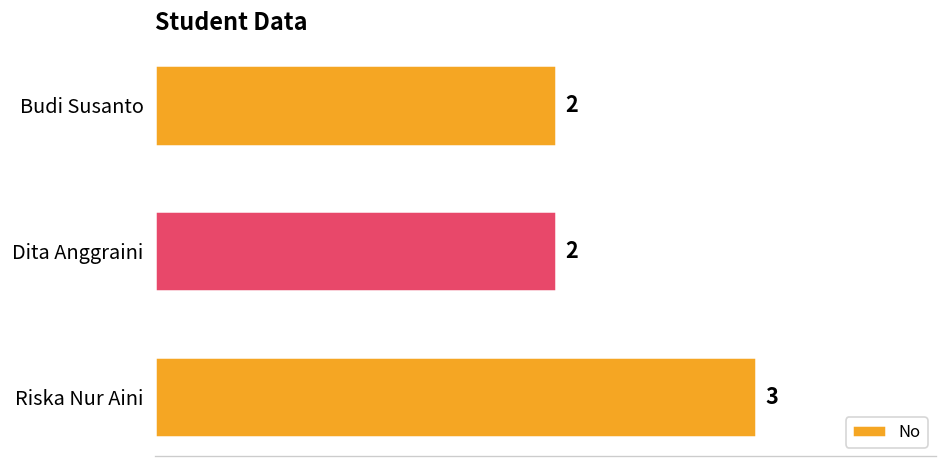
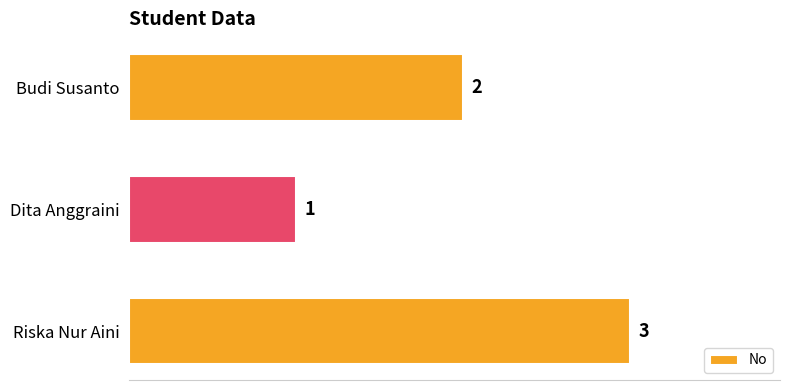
Dita Anggraini: 2 -> 1
